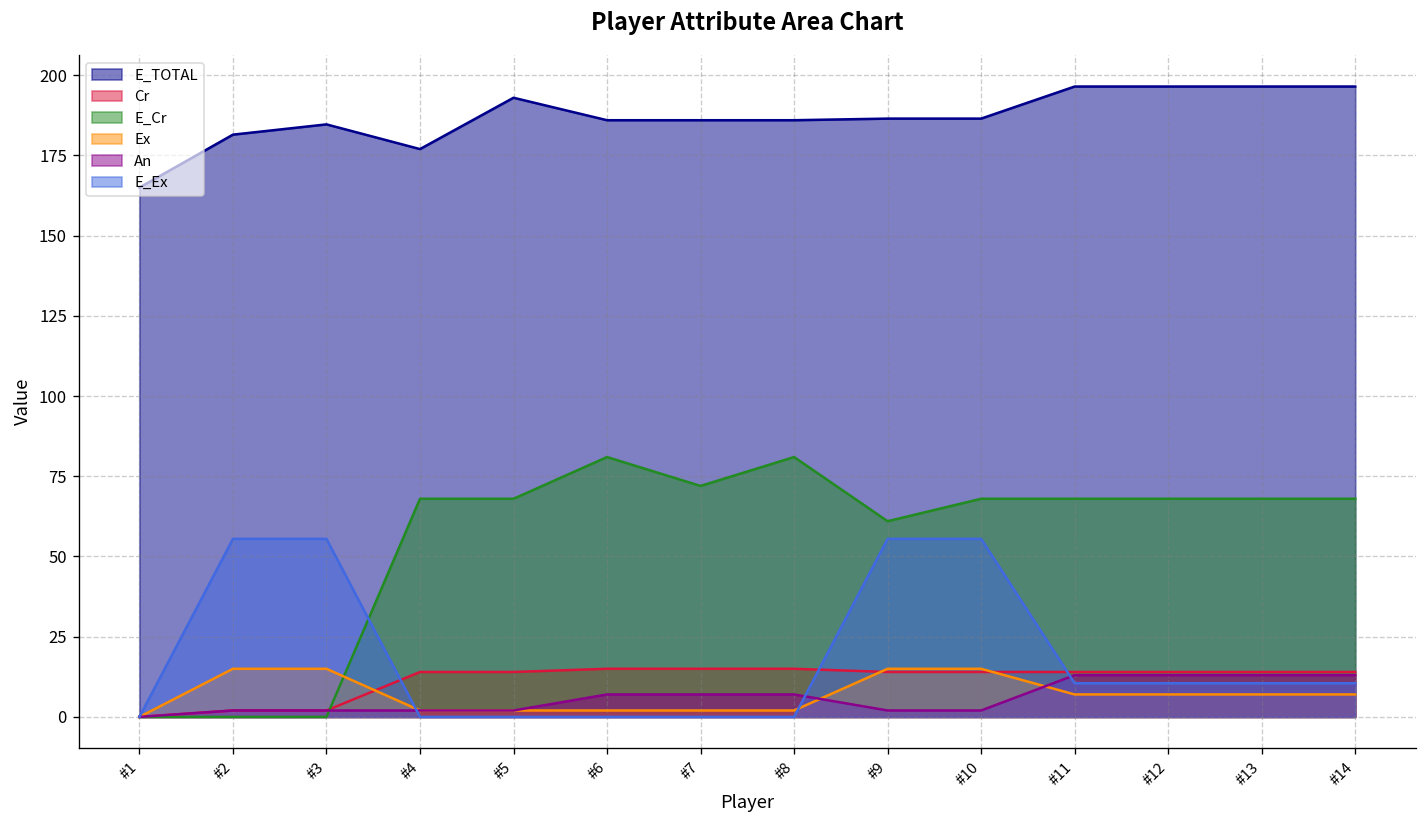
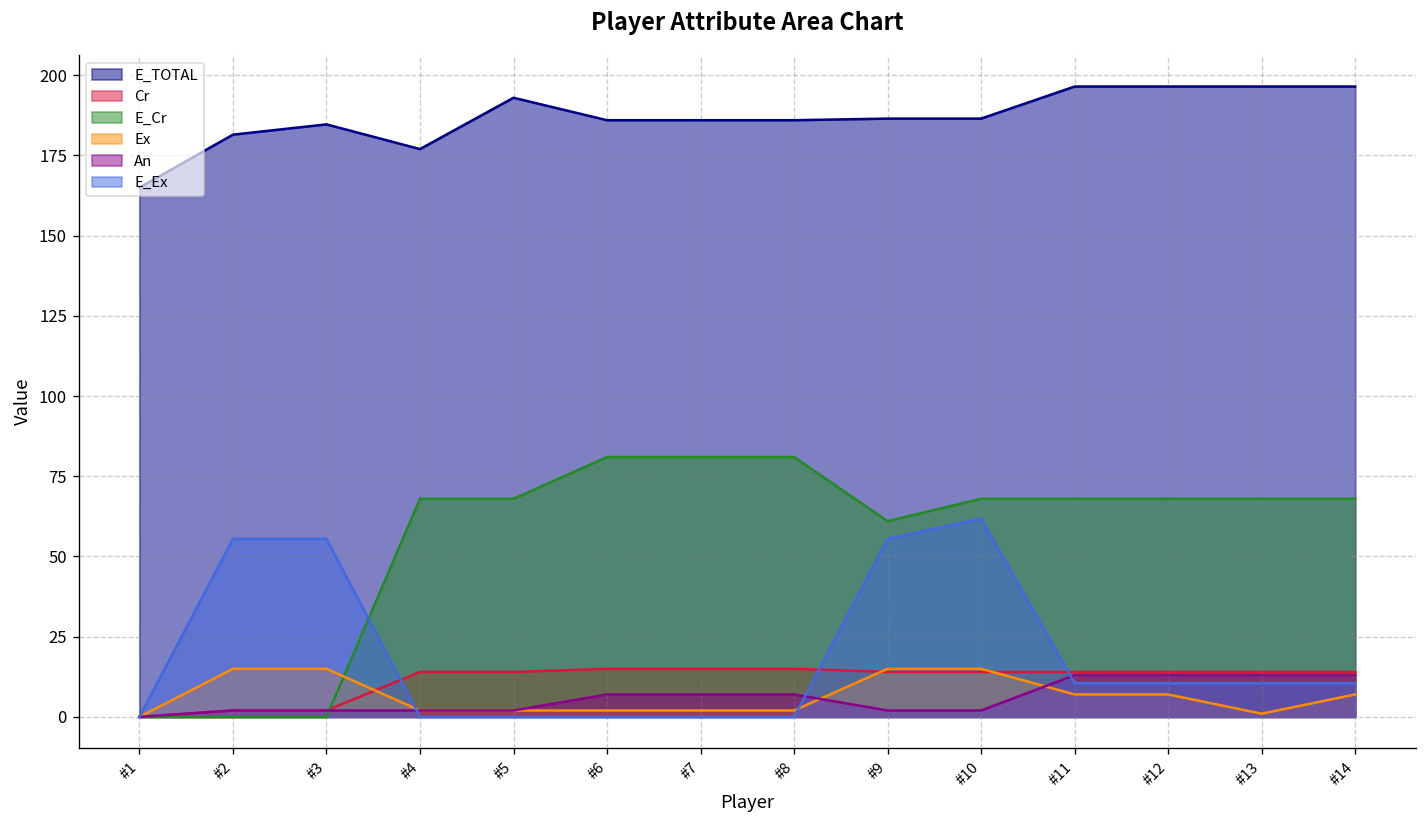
E_Cr, #7: 72 -> 81
E_Ex, #10: 56 -> 62
Ex, #13: 7 -> 1
